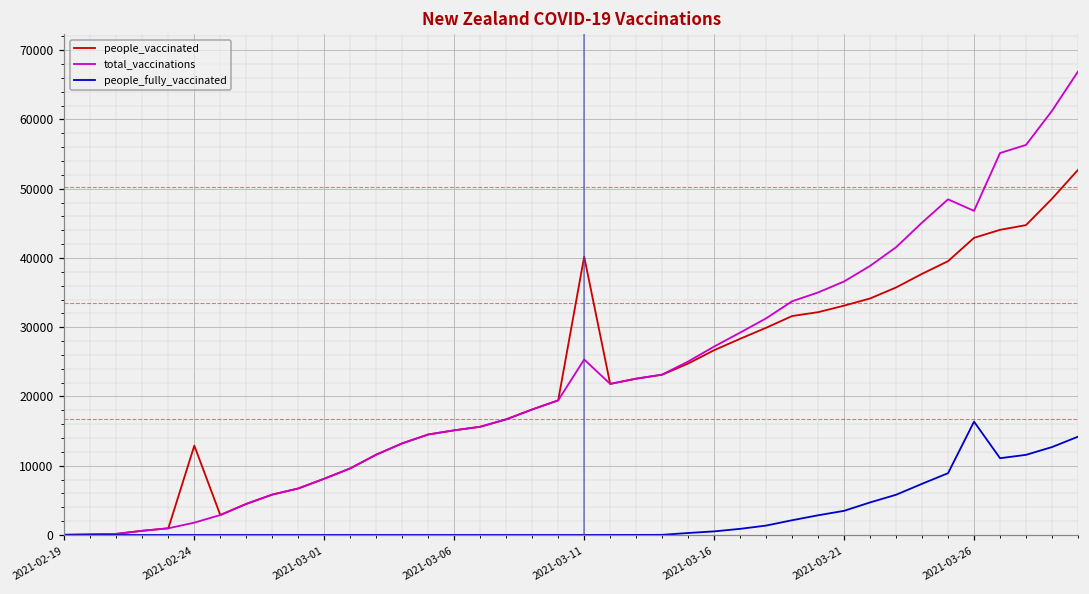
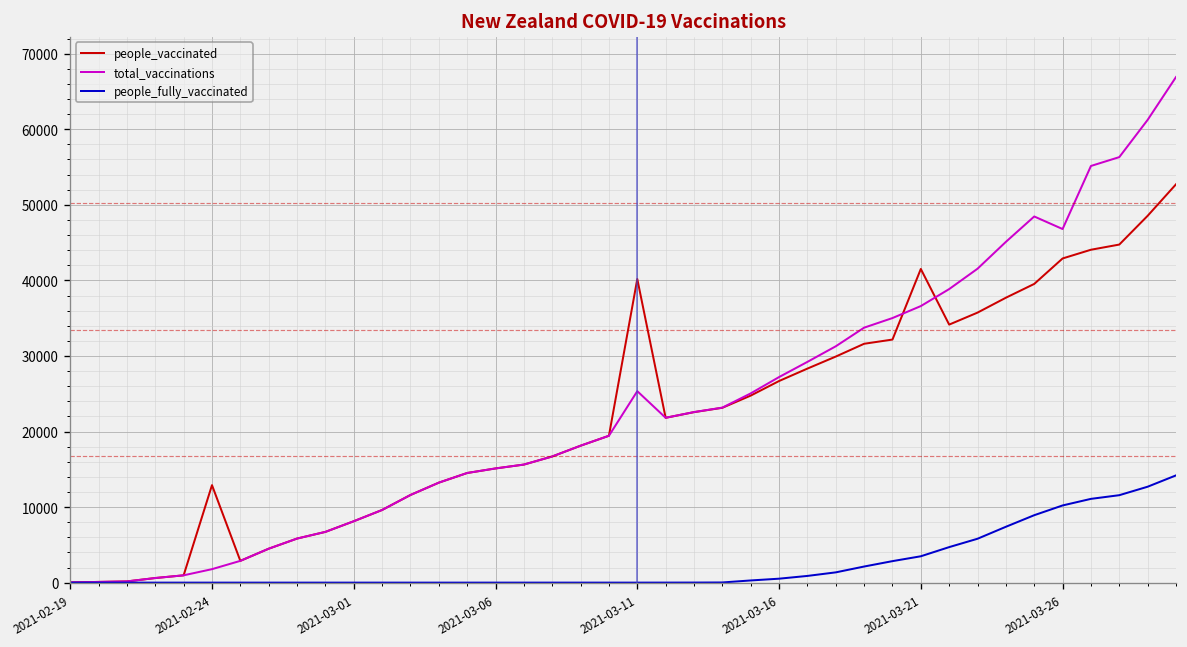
people_vaccinated, 2021-03-21: 33000 -> 42000
people_fully_vaccinated, 2021-03-26: 16000 -> 10000
